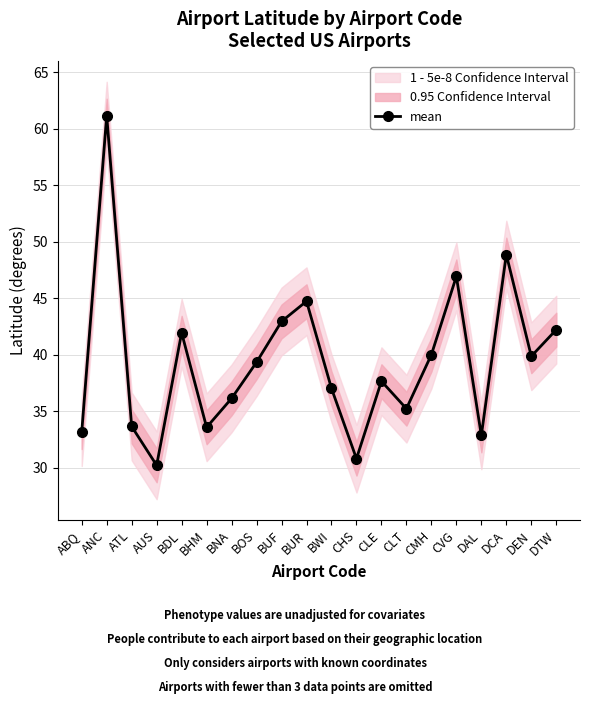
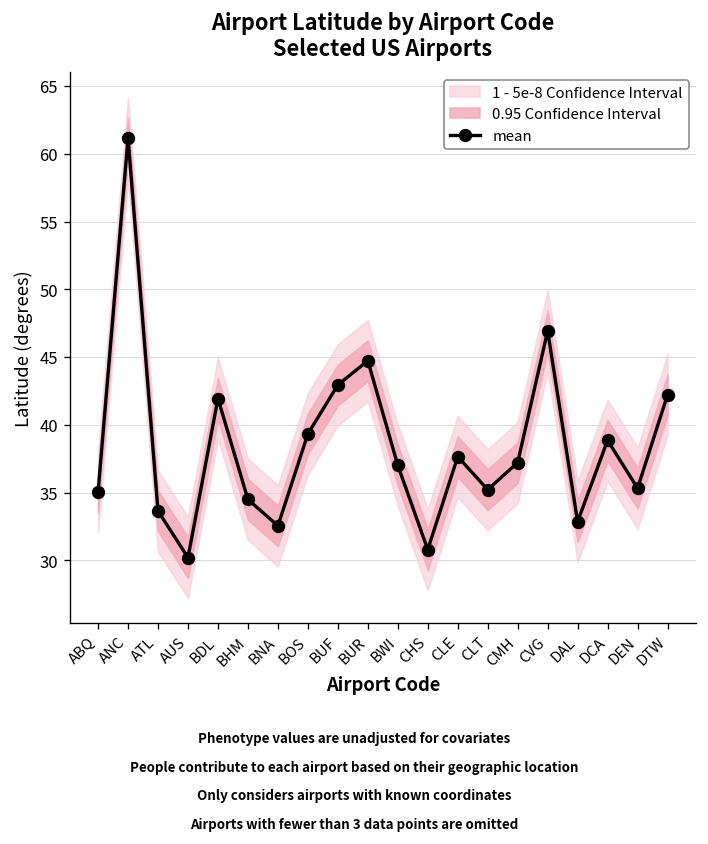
mean, ABQ: 33.1 -> 35.0
mean, BHM: 33.6 -> 34.5
mean, BNA: 36.1 -> 32.5
mean, CMH: 40.0 -> 37.2
mean, DCA: 48.9 -> 38.9
mean, DEN: 39.9 -> 35.3
